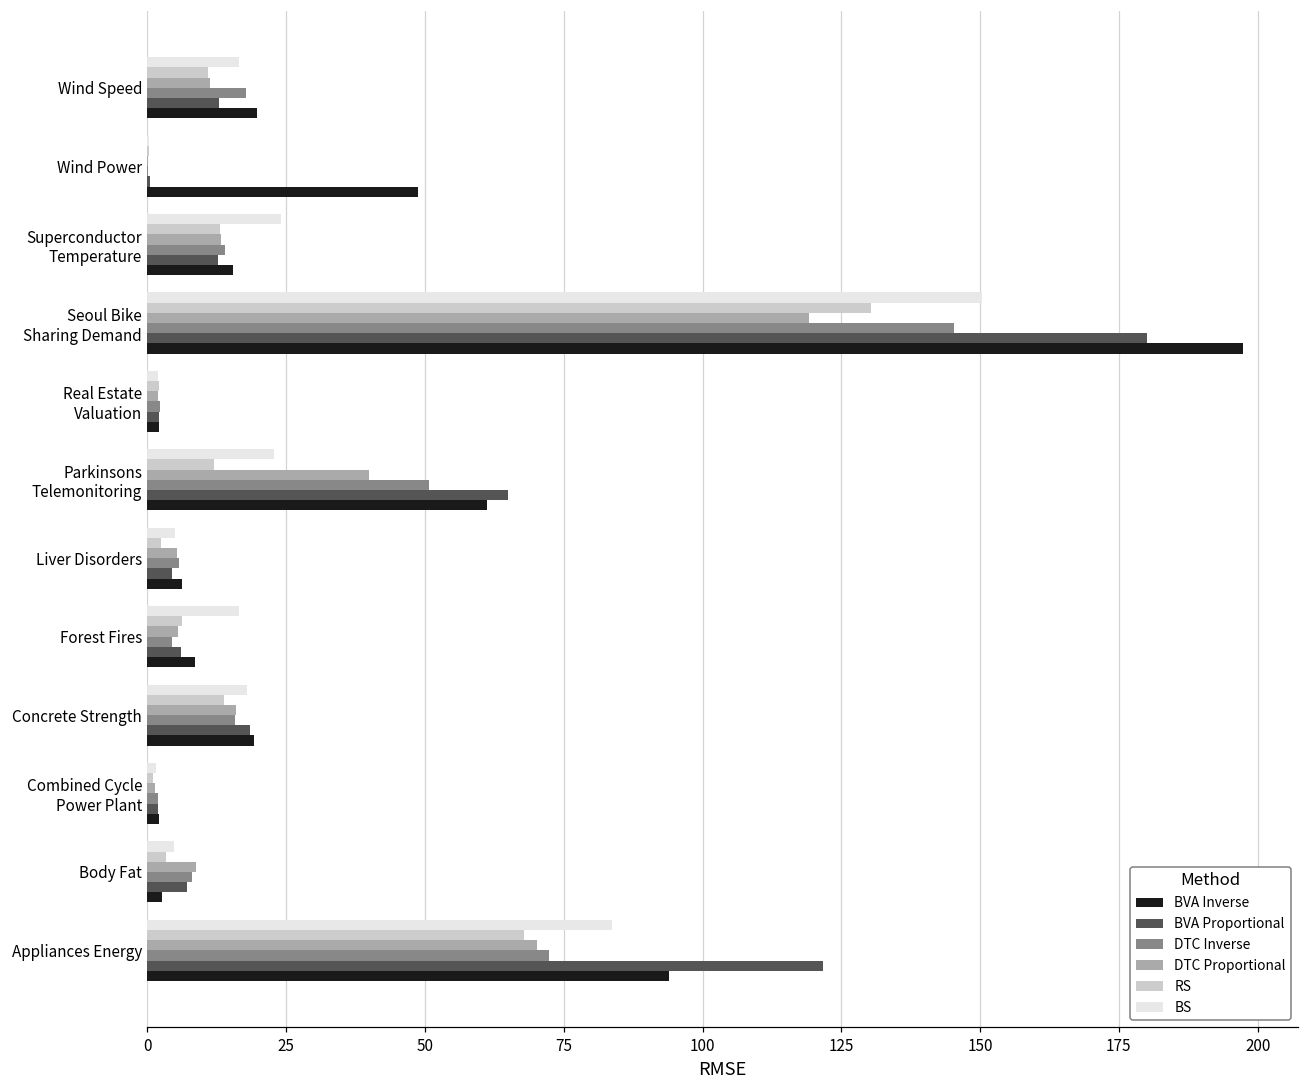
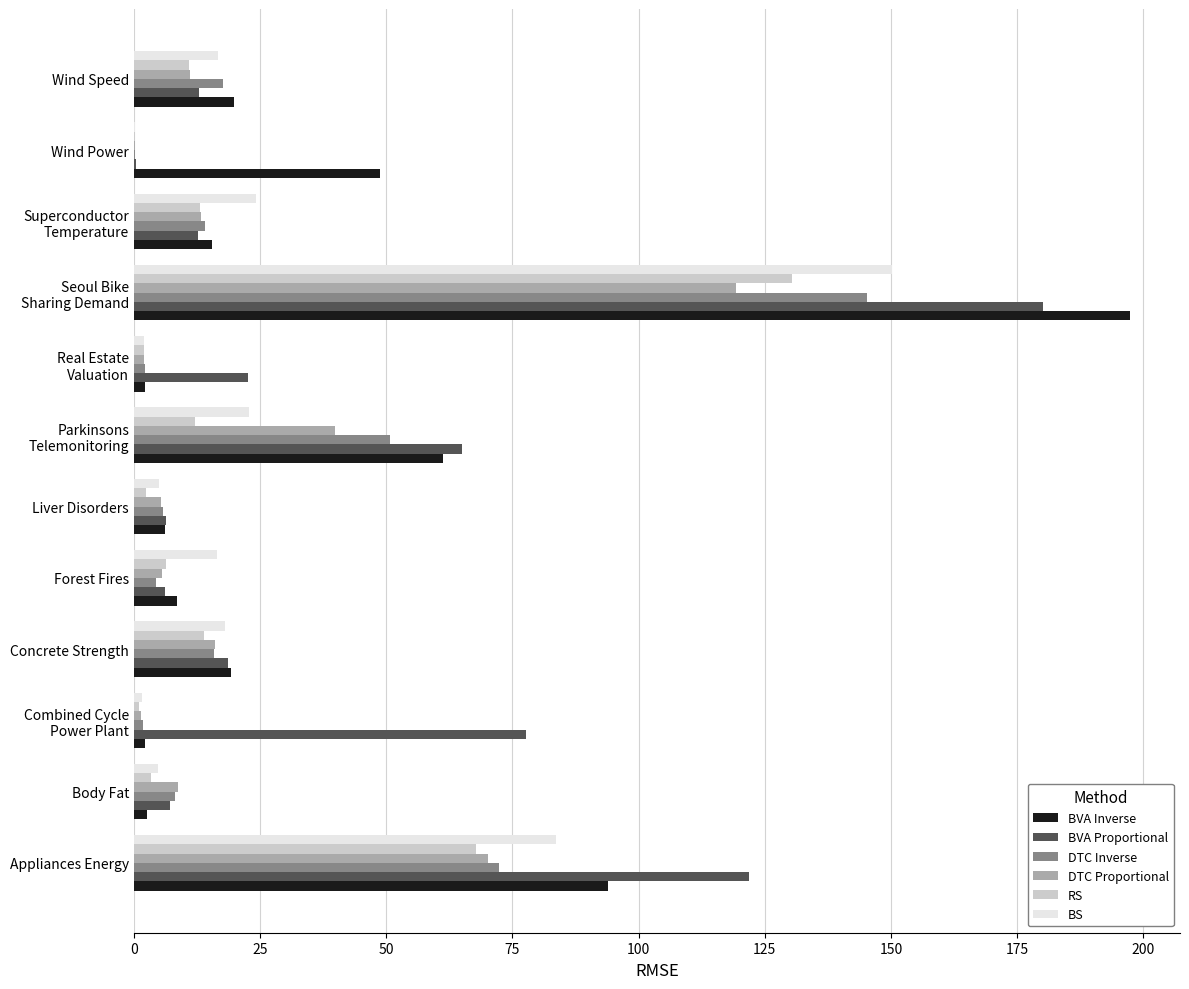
BVA Proportional, Real Estate Valuation: 2 -> 23
BVA Proportional, Liver Disorders: 5 -> 6
BVA Proportional, Combined Cycle Power Plant: 2 -> 78
